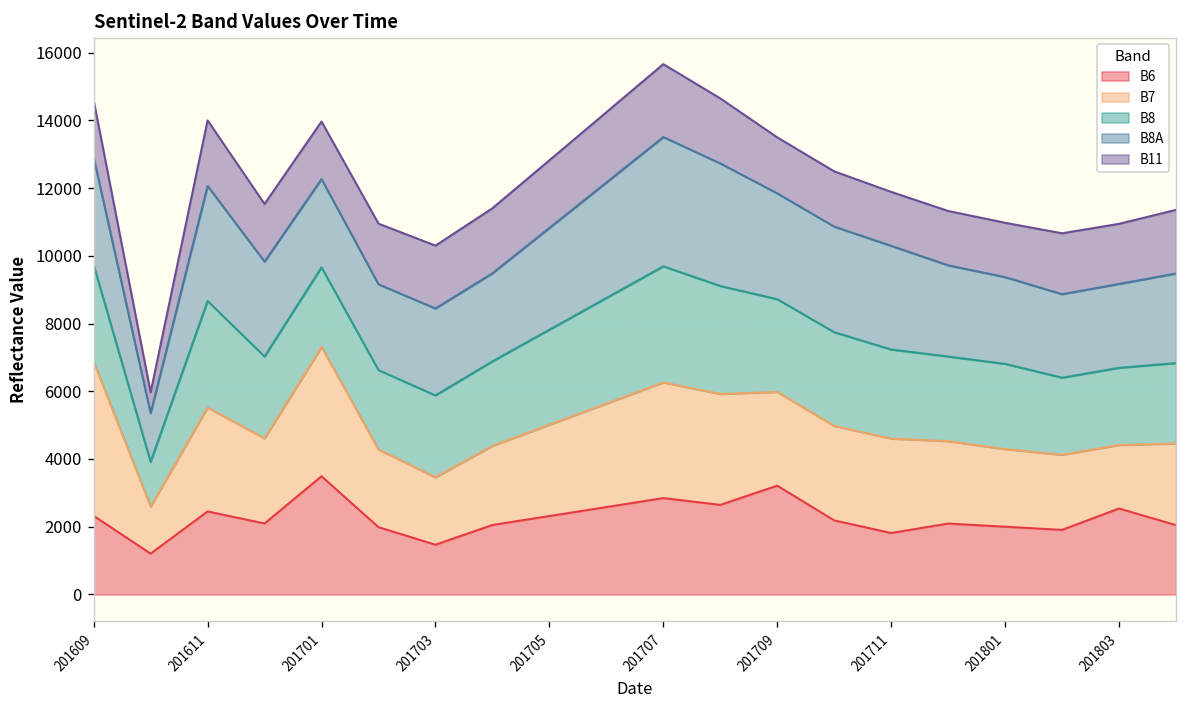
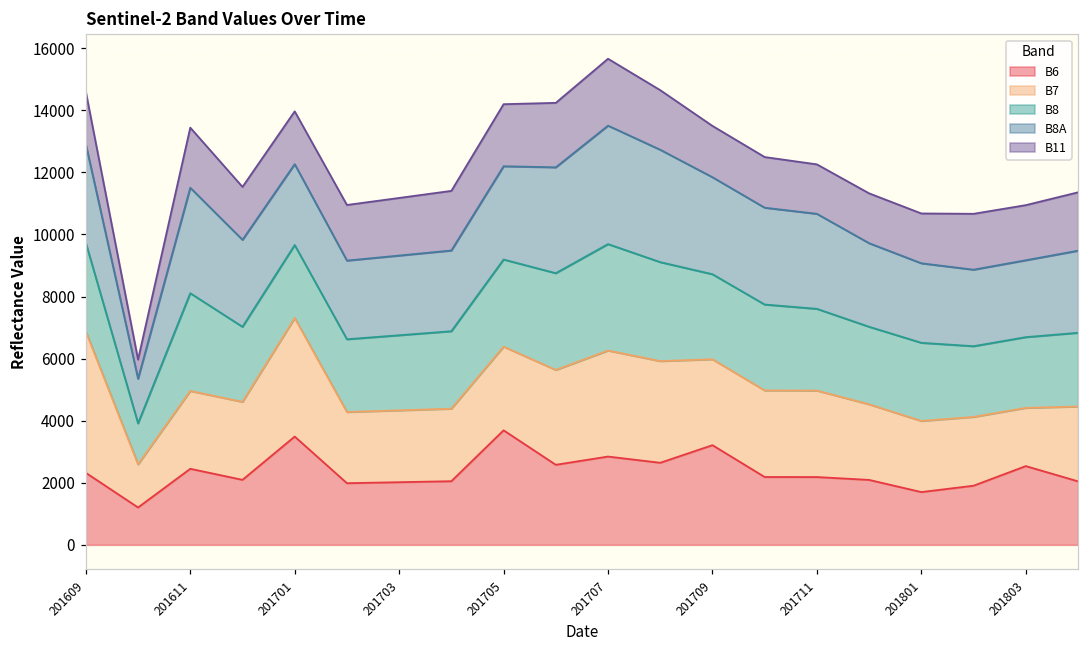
B7, 201611: 3100 -> 2500
B6, 201703: 1500 -> 2000
B7, 201703: 2000 -> 2300
B6, 201705: 2300 -> 3700
B6, 201711: 1800 -> 2200
B6, 201801: 2000 -> 1700
